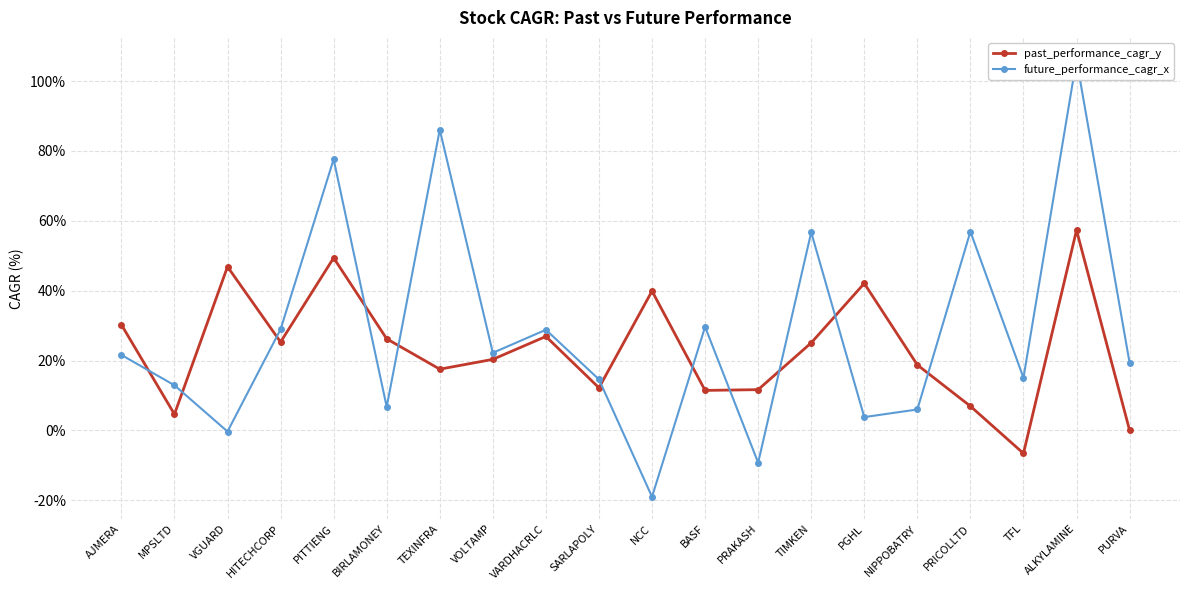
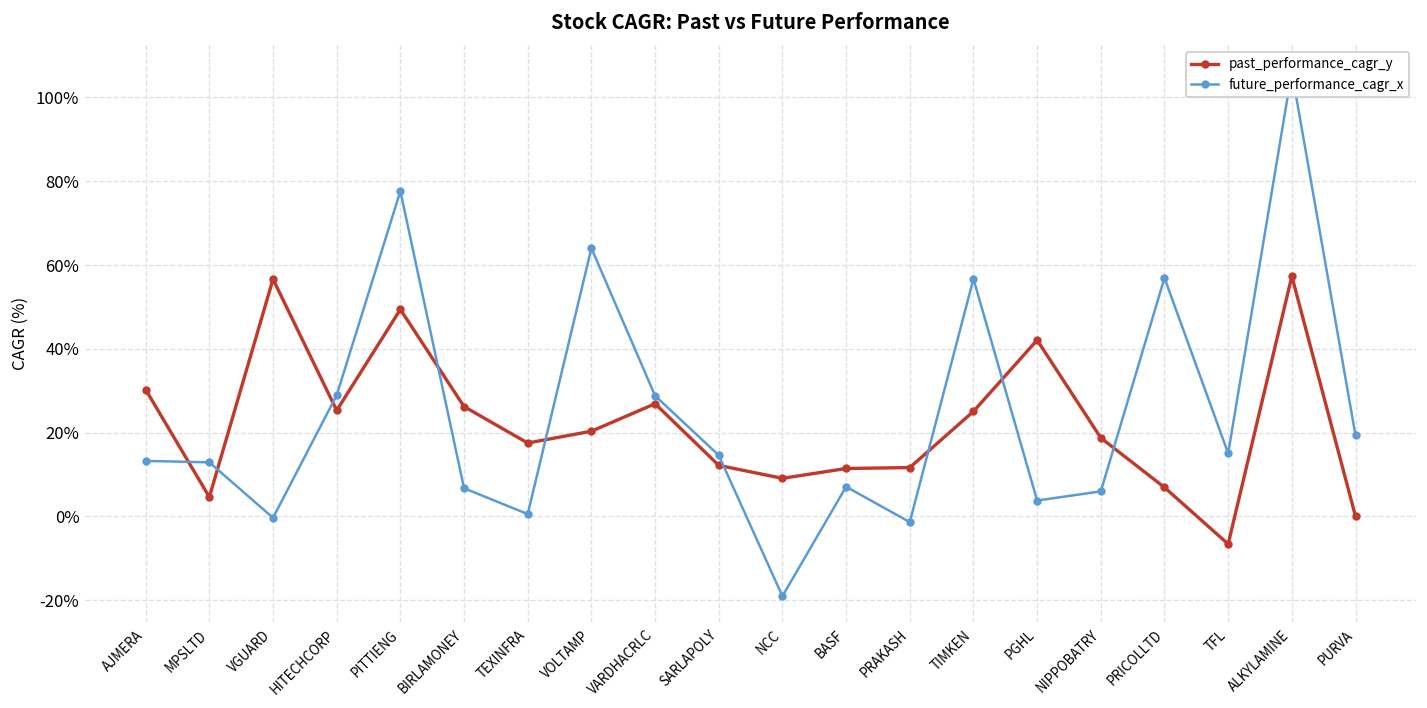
future_performance_cagr_x, AJMERA: 22% -> 13%
past_performance_cagr_y, VGUARD: 47% -> 57%
future_performance_cagr_x, TEXINFRA: 86% -> 1%
future_performance_cagr_x, VOLTAMP: 22% -> 64%
past_performance_cagr_y, NCC: 40% -> 9%
future_performance_cagr_x, BASF: 30% -> 7%
future_performance_cagr_x, PRAKASH: -9% -> -1%
